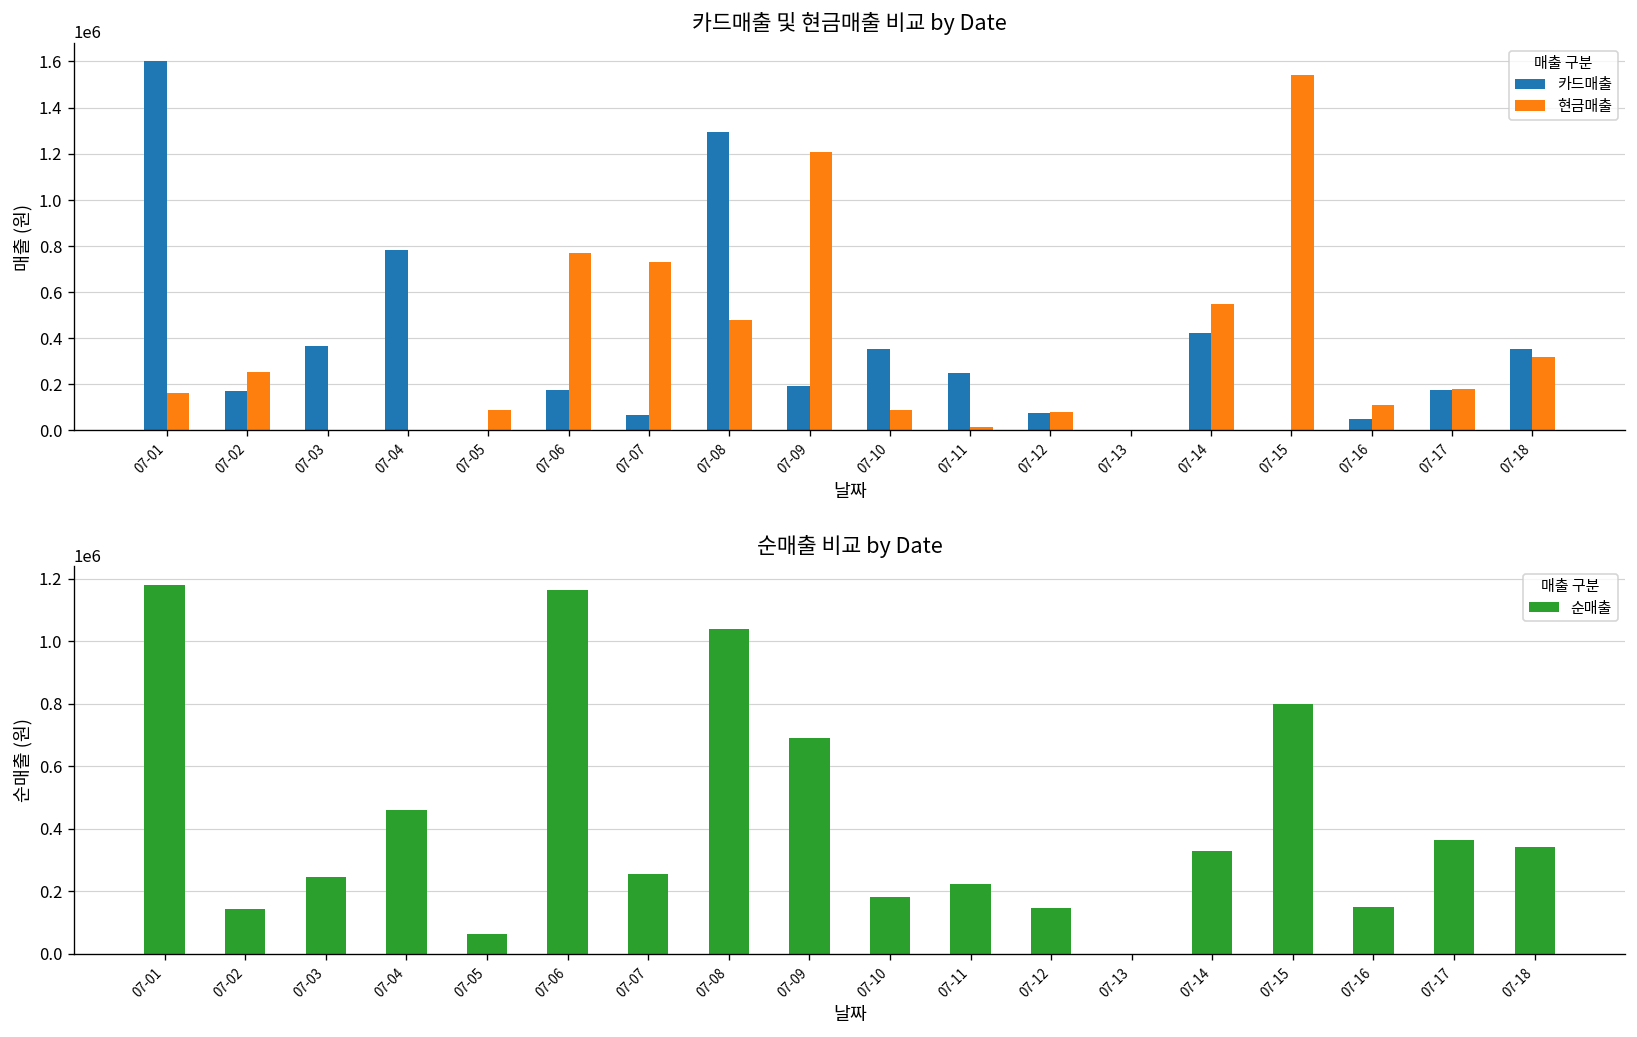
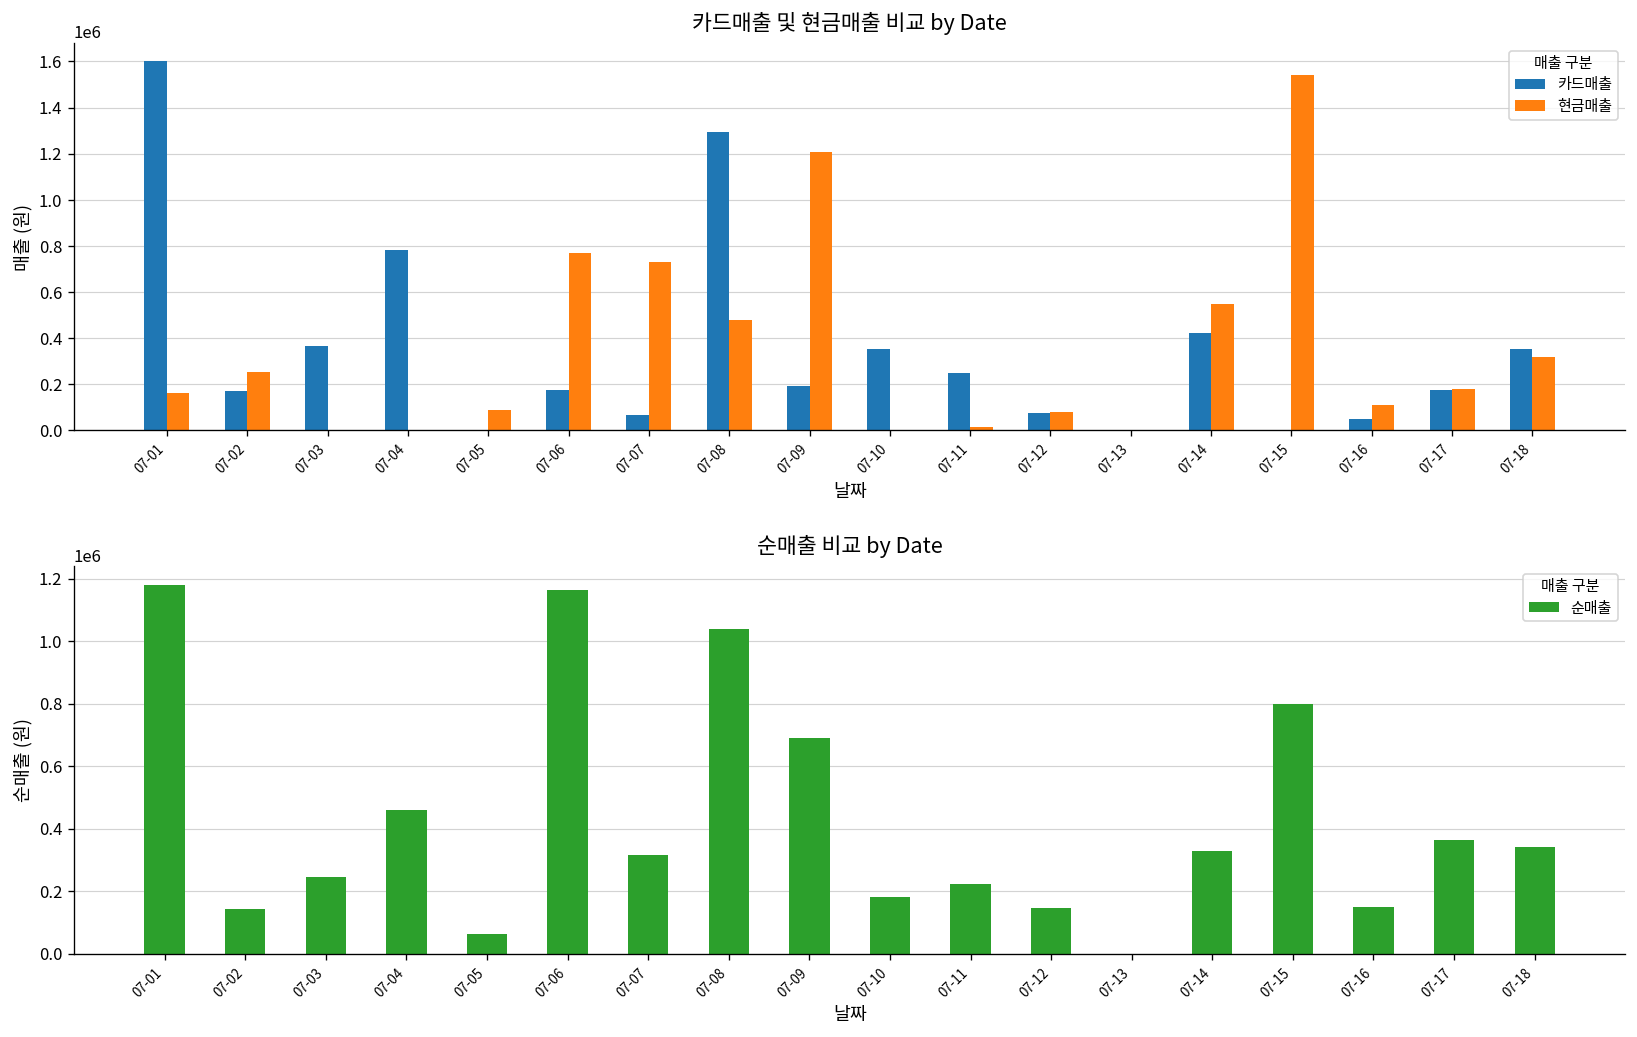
카드매출 및 현금매출 비교 by Date, 현금매출, 07-10: 90000 -> 0
순매출 비교 by Date, 07-07: 260000 -> 320000
